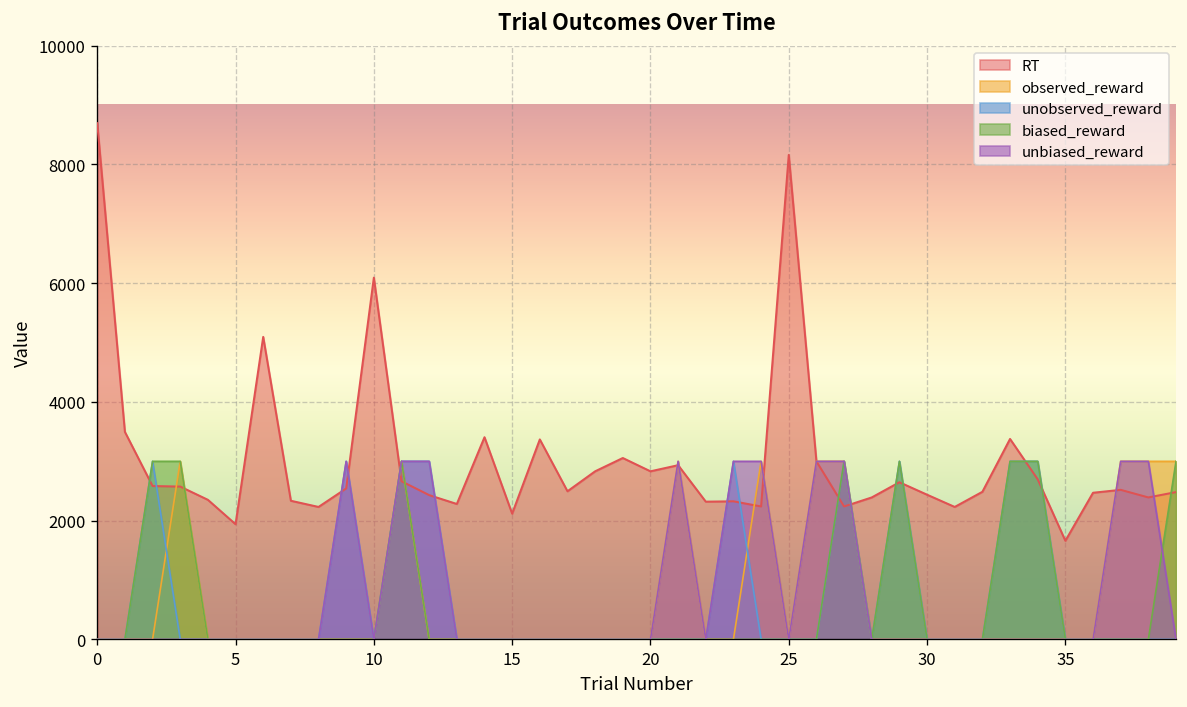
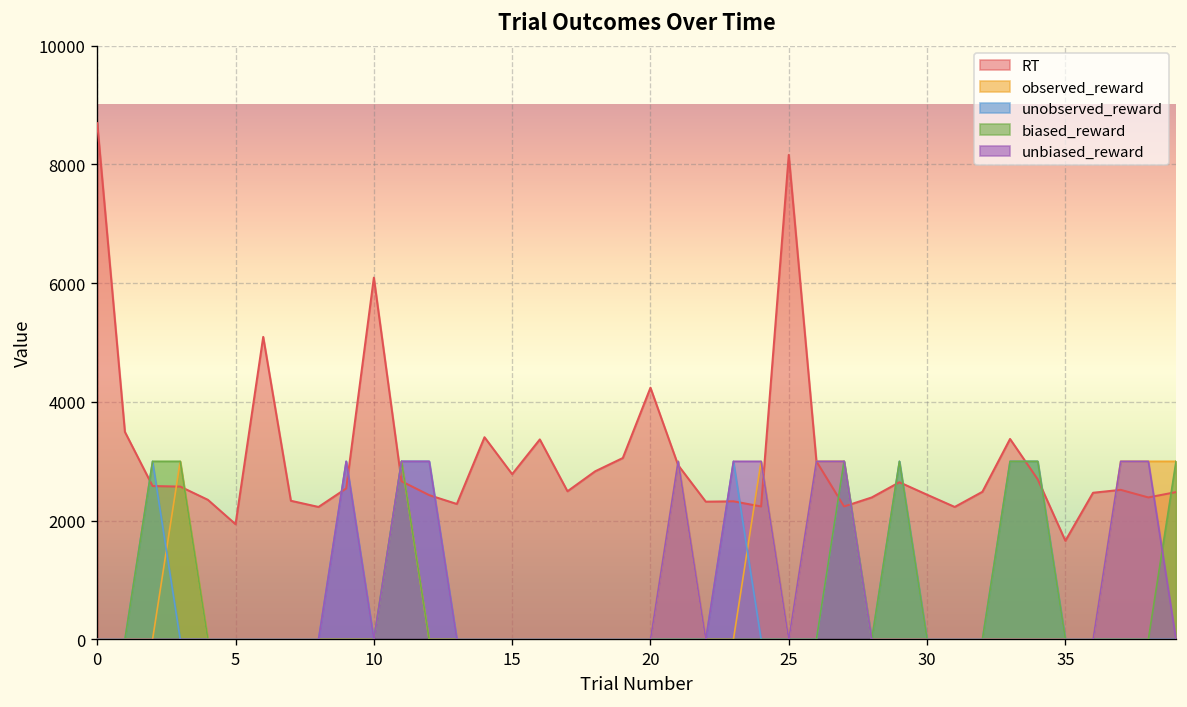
RT, 15: 2100 -> 2800
RT, 20: 2800 -> 4200
